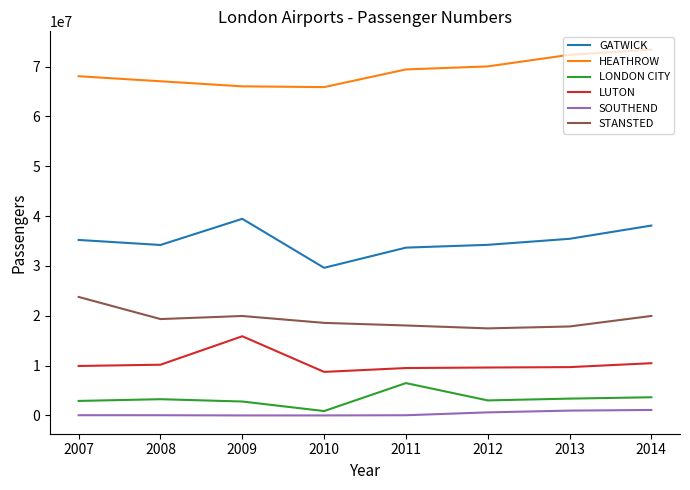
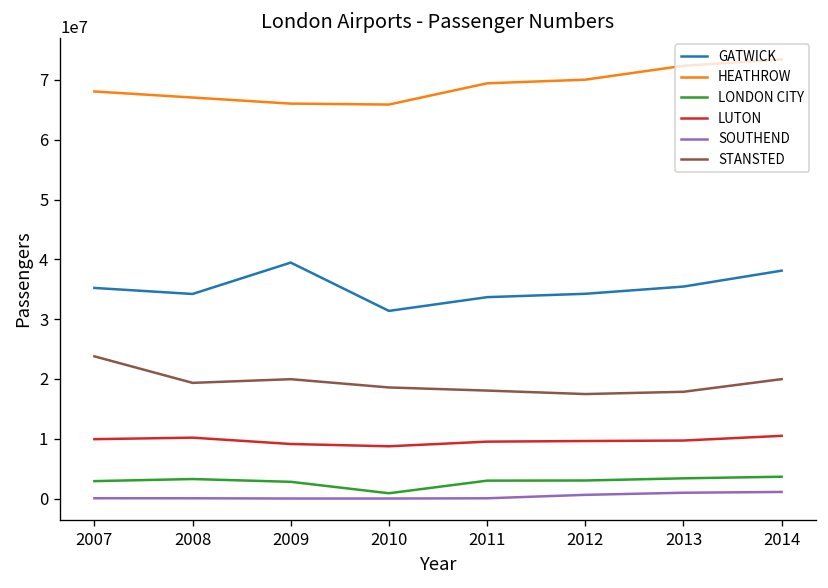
LUTON, 2009: 16000000 -> 9000000
GATWICK, 2010: 30000000 -> 31000000
LONDON CITY, 2011: 6000000 -> 3000000
